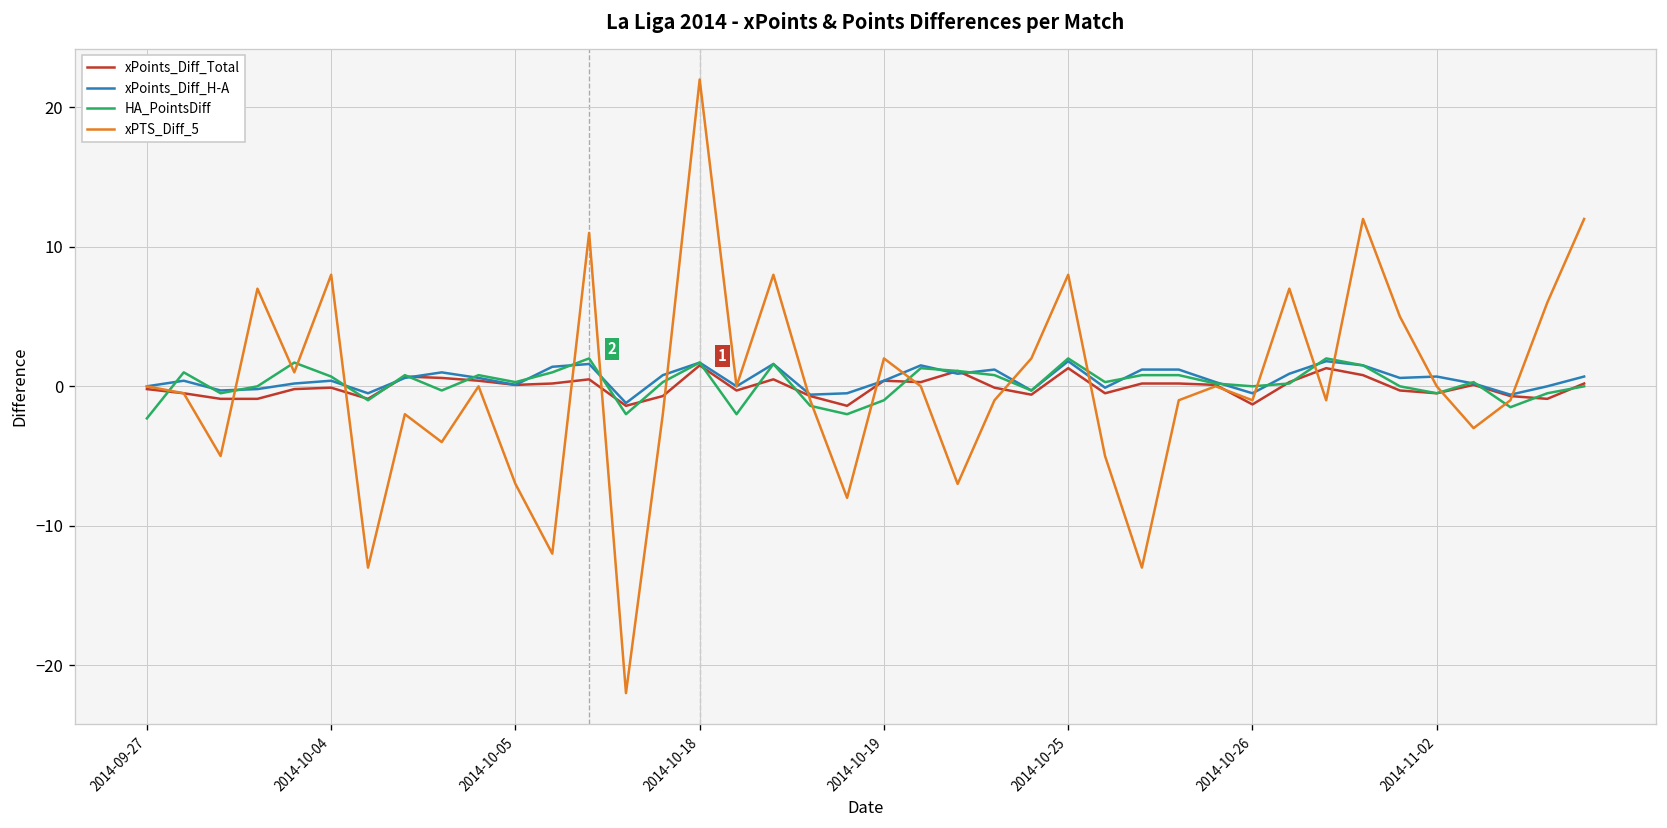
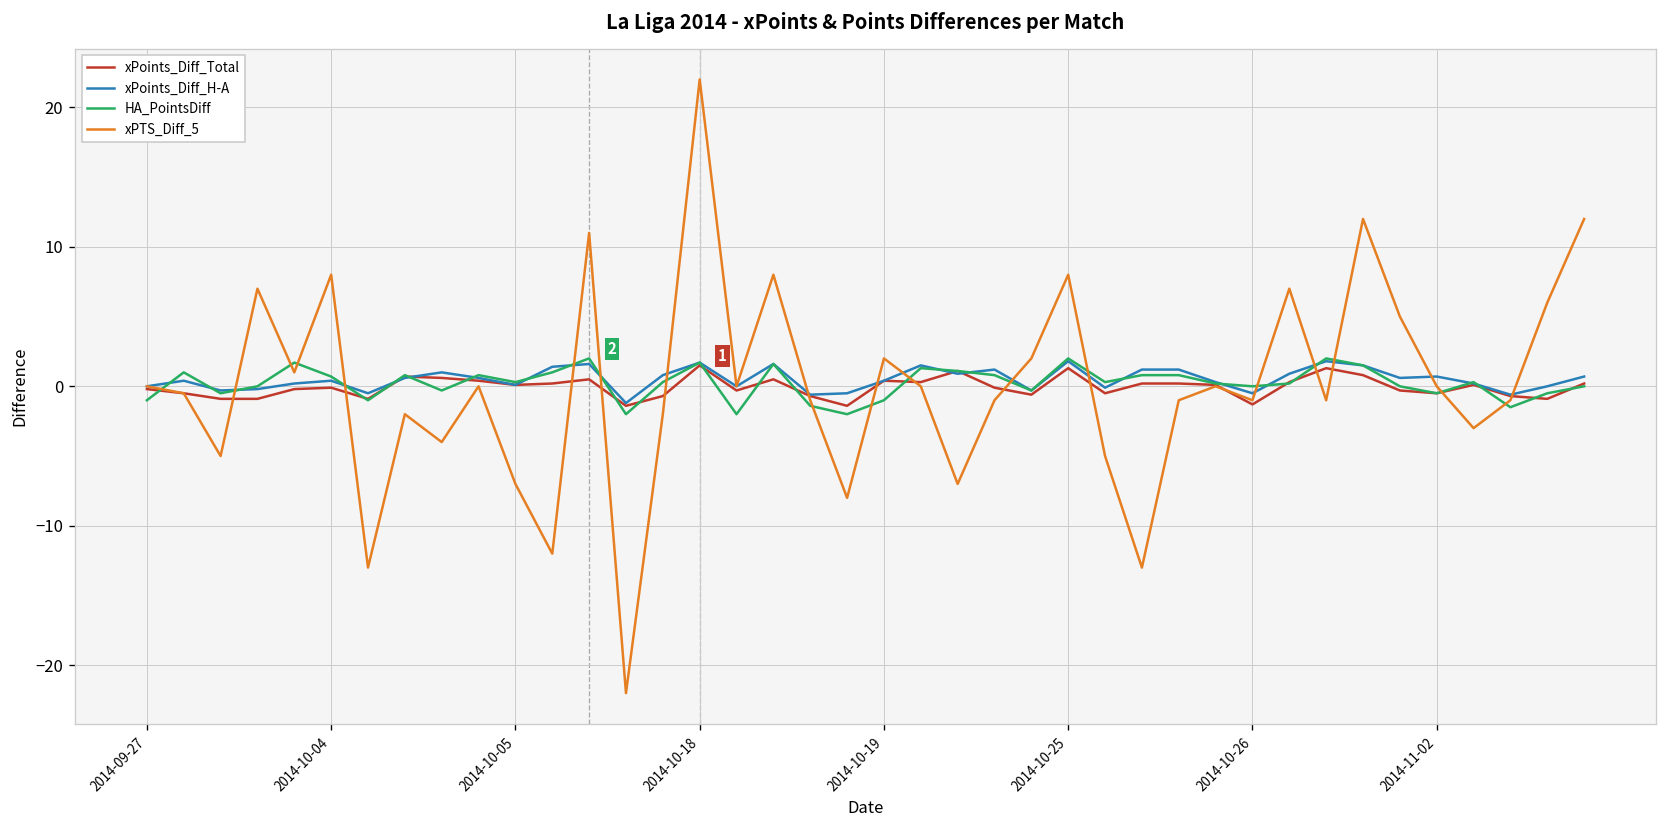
HA_PointsDiff, 2014-09-27: -2.3 -> -1.0
